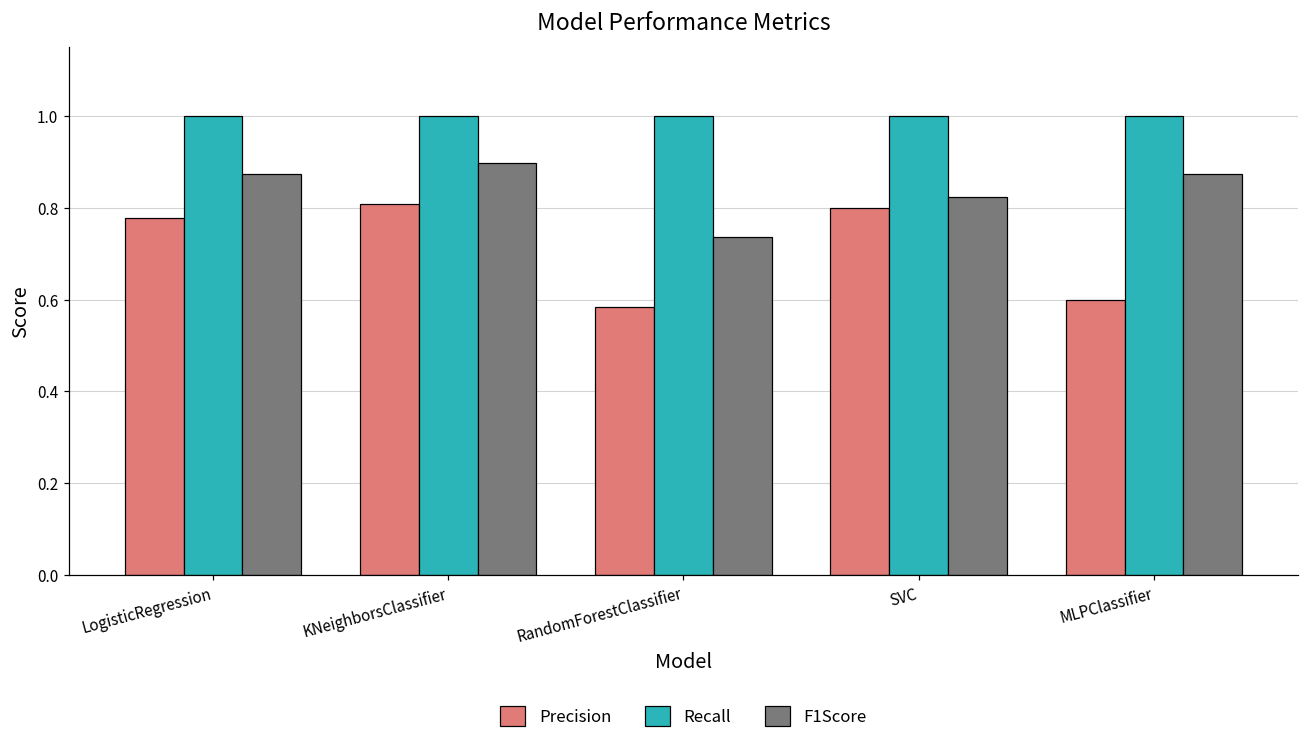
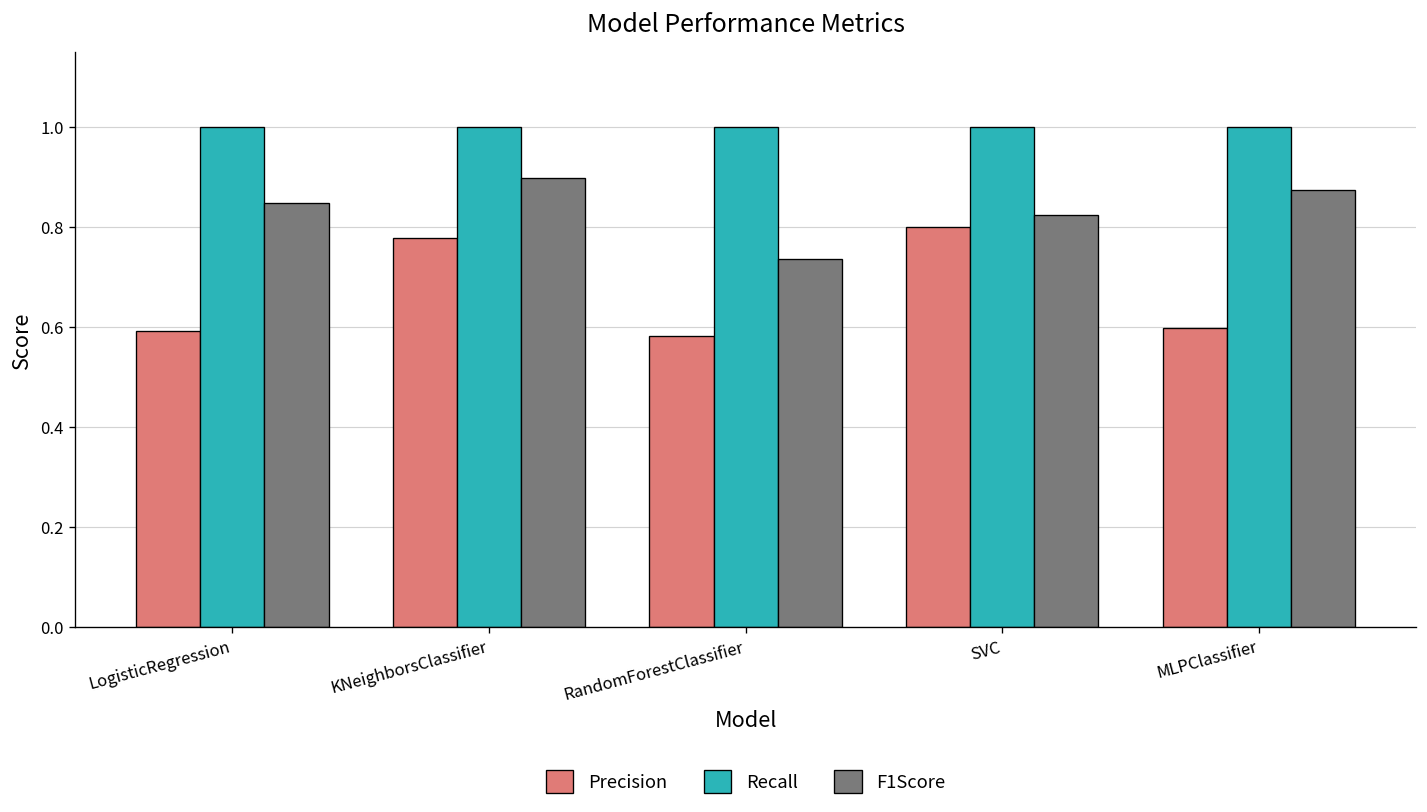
Precision, LogisticRegression: 0.78 -> 0.59
F1Score, LogisticRegression: 0.88 -> 0.85
Precision, KNeighborsClassifier: 0.81 -> 0.78
